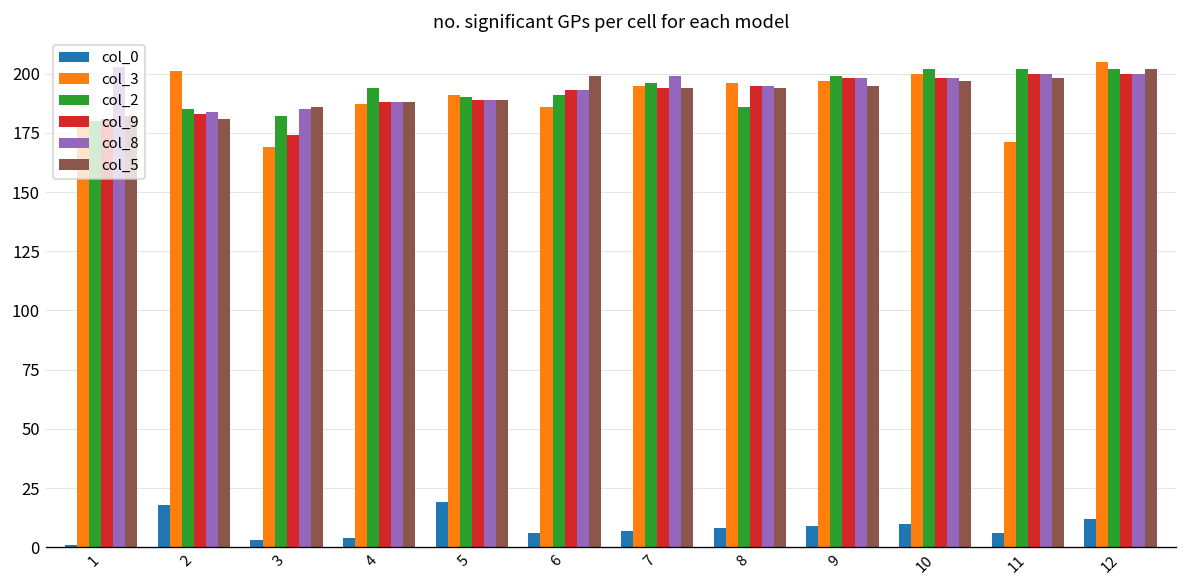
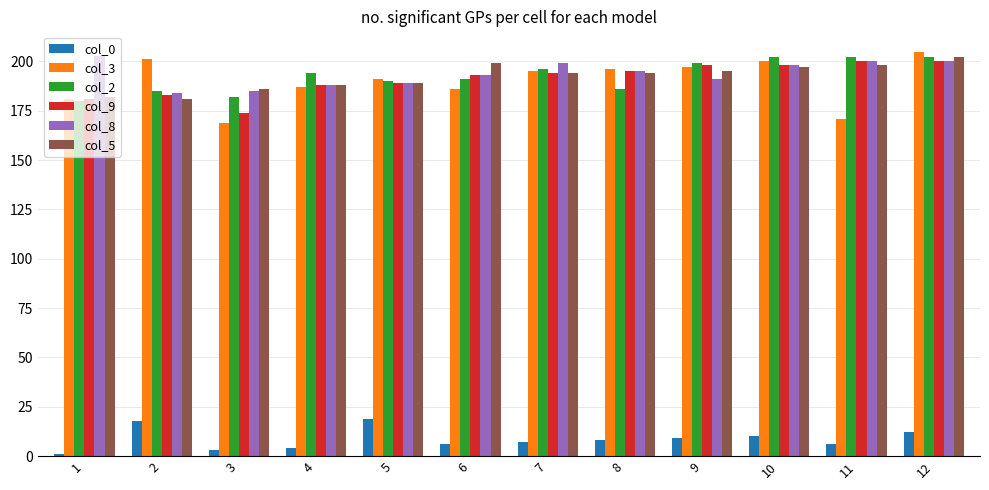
col_8, 9: 198 -> 191
